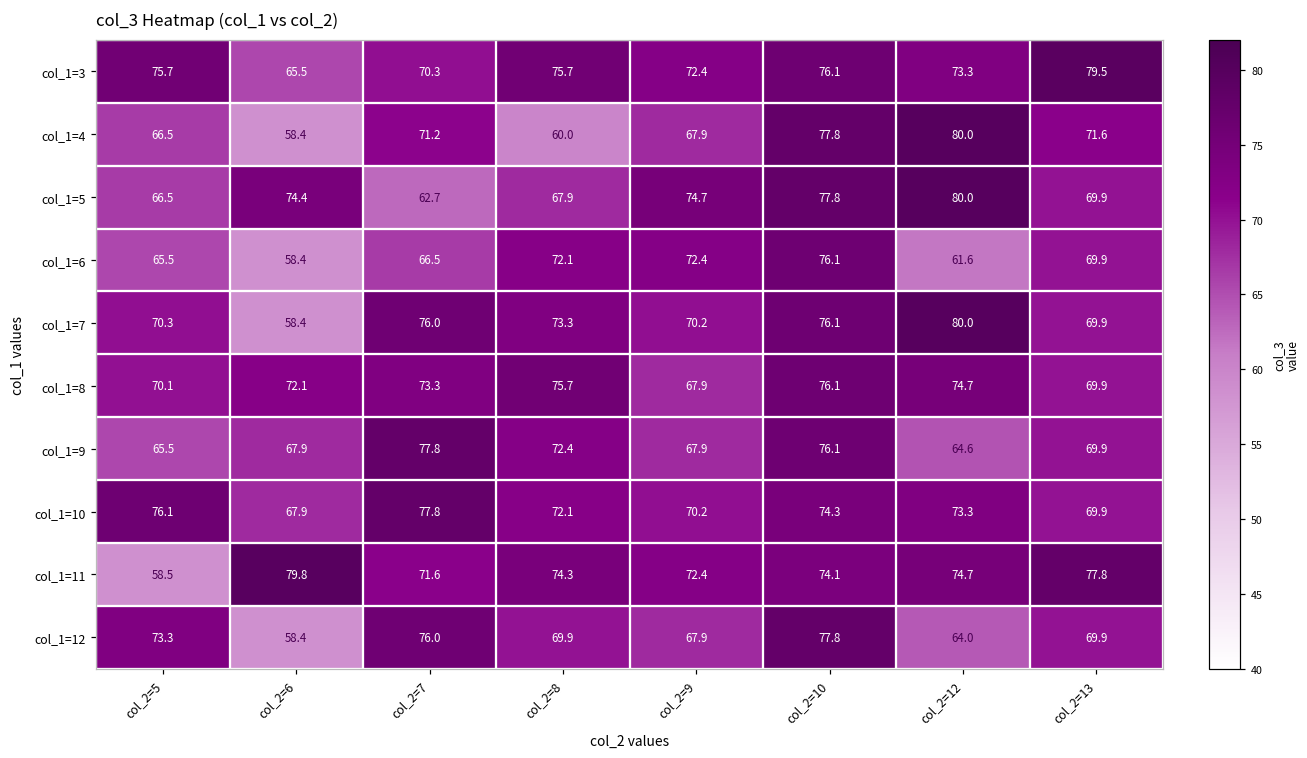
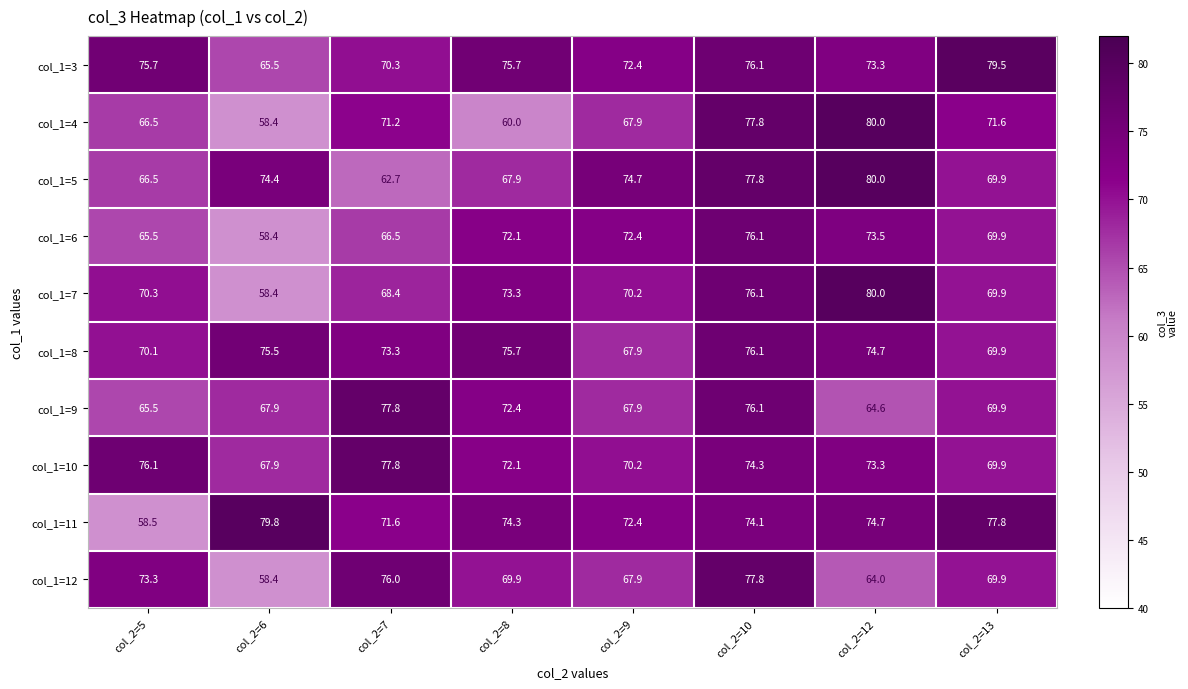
col_1=6, col_2=12: 61.6 -> 73.5
col_1=7, col_2=7: 76.0 -> 68.4
col_1=8, col_2=6: 72.1 -> 75.5
